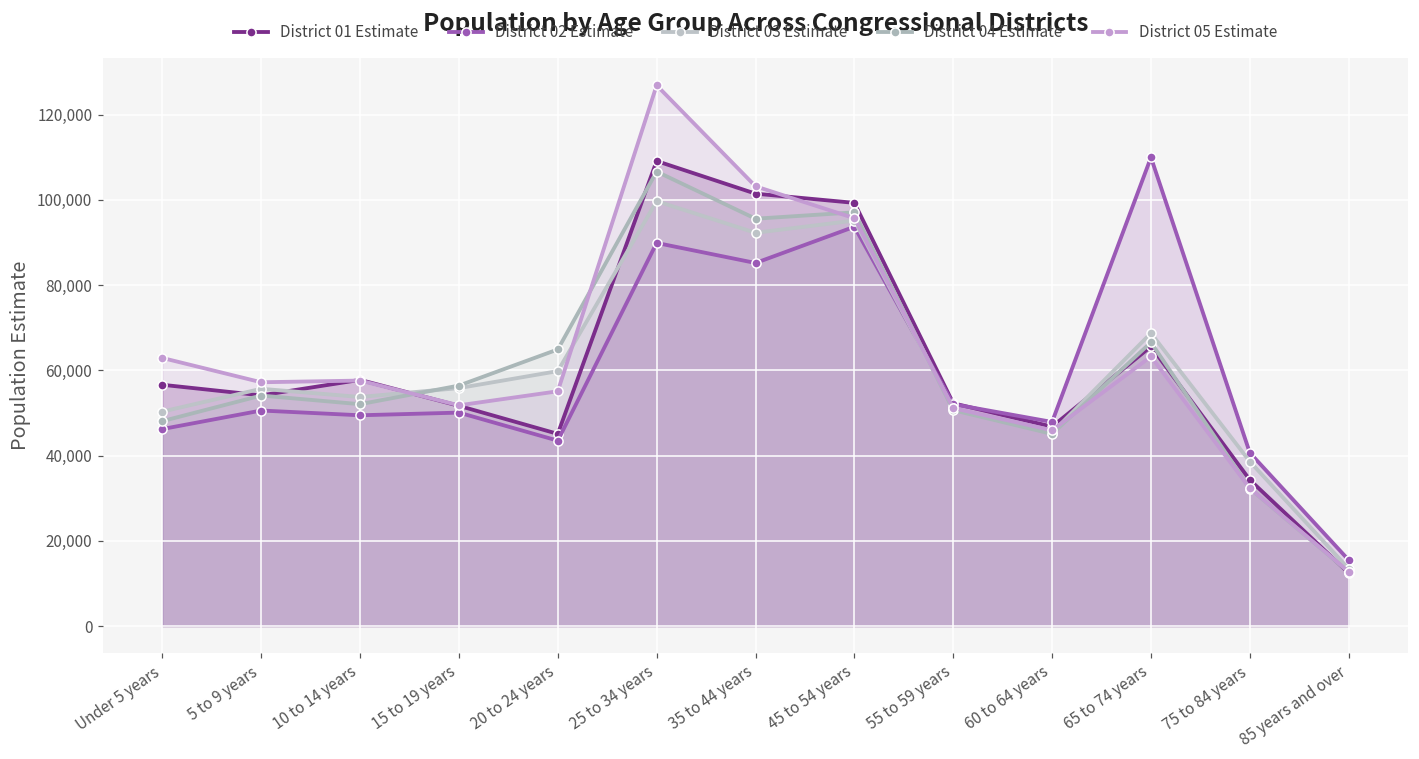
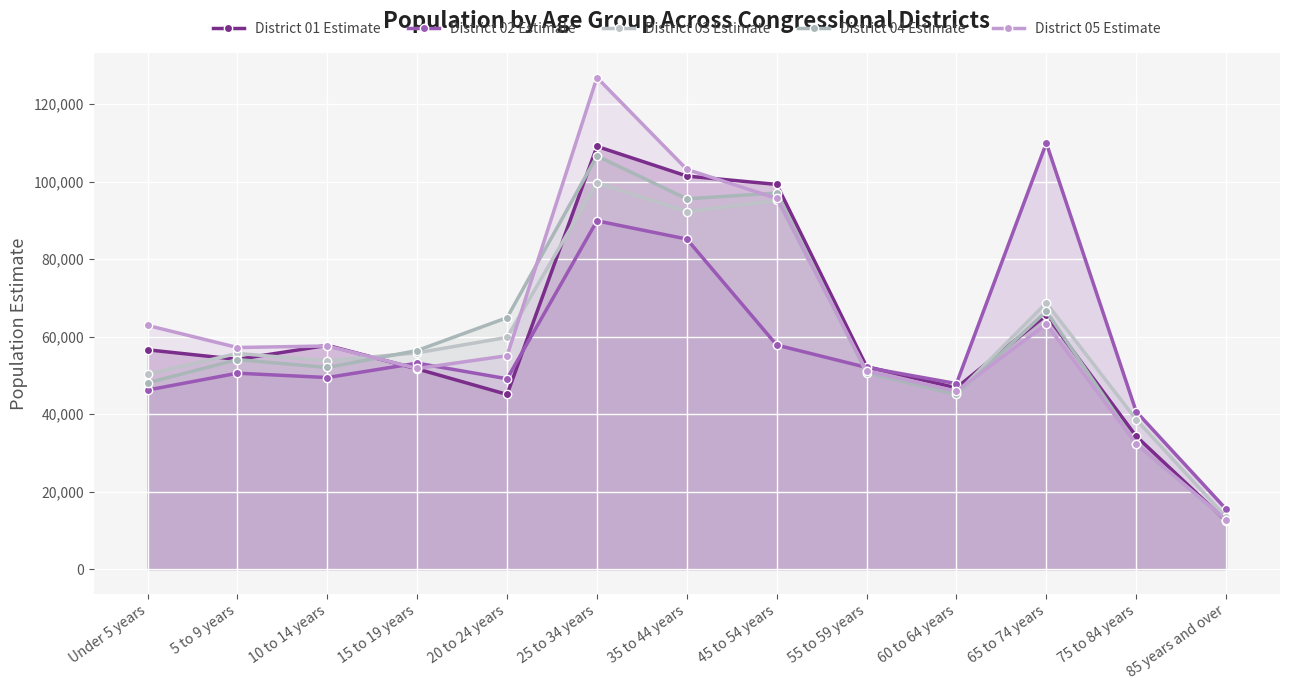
District 02 Estimate, 15 to 19 years: 50,000 -> 53,000
District 02 Estimate, 20 to 24 years: 43,000 -> 49,000
District 02 Estimate, 45 to 54 years: 94,000 -> 58,000
